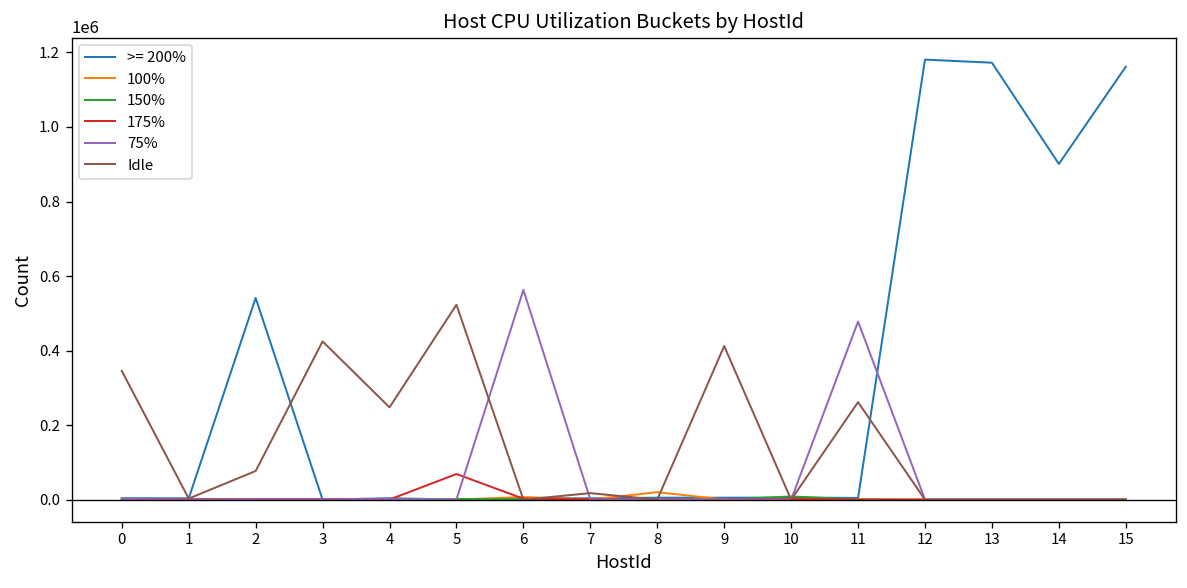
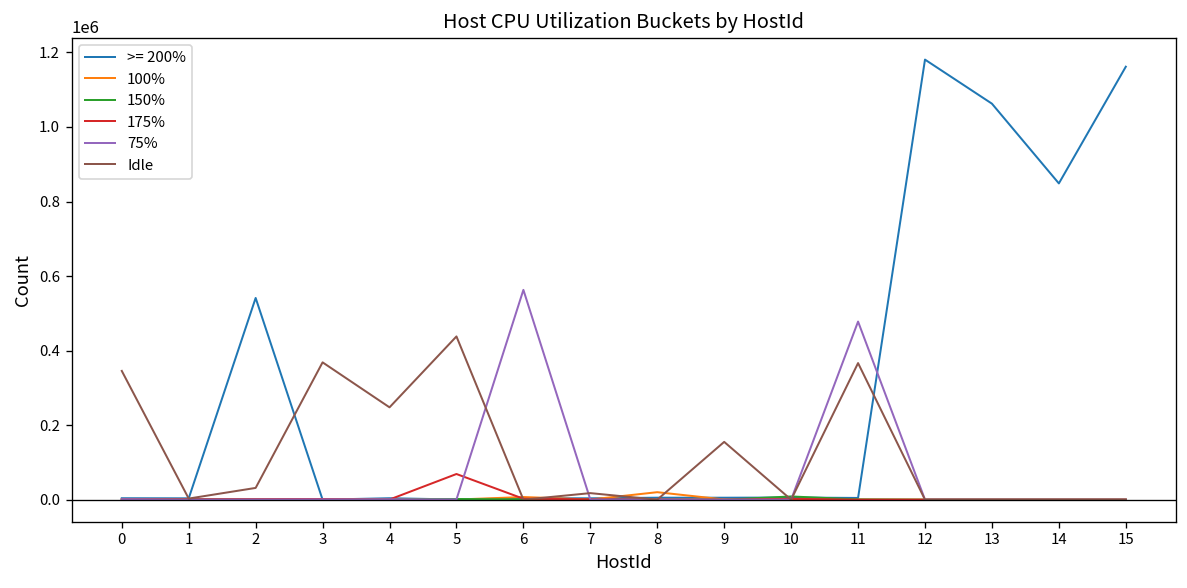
Idle, 2: 80000 -> 30000
Idle, 3: 420000 -> 370000
Idle, 5: 520000 -> 440000
Idle, 9: 410000 -> 160000
Idle, 11: 260000 -> 370000
>= 200%, 13: 1170000 -> 1060000
>= 200%, 14: 900000 -> 850000
